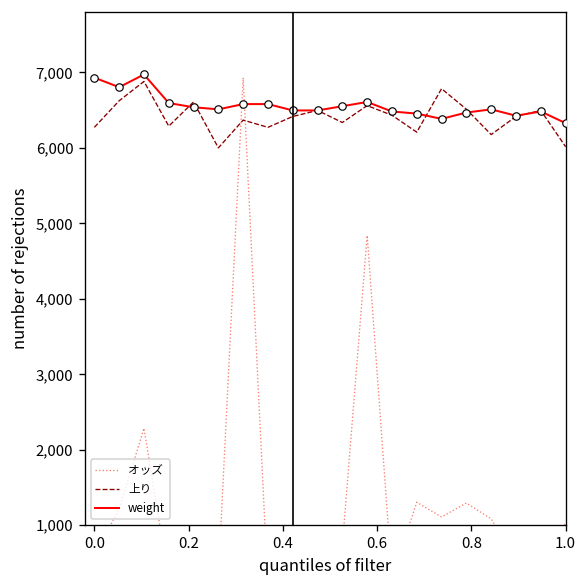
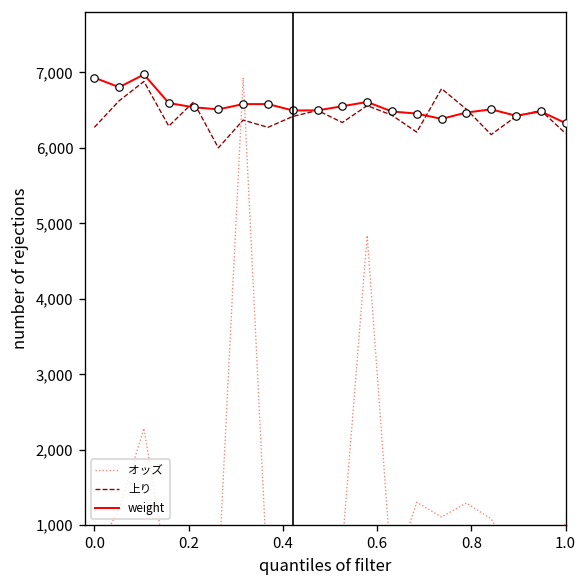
上り, 1.0: 6,000 -> 6,200
